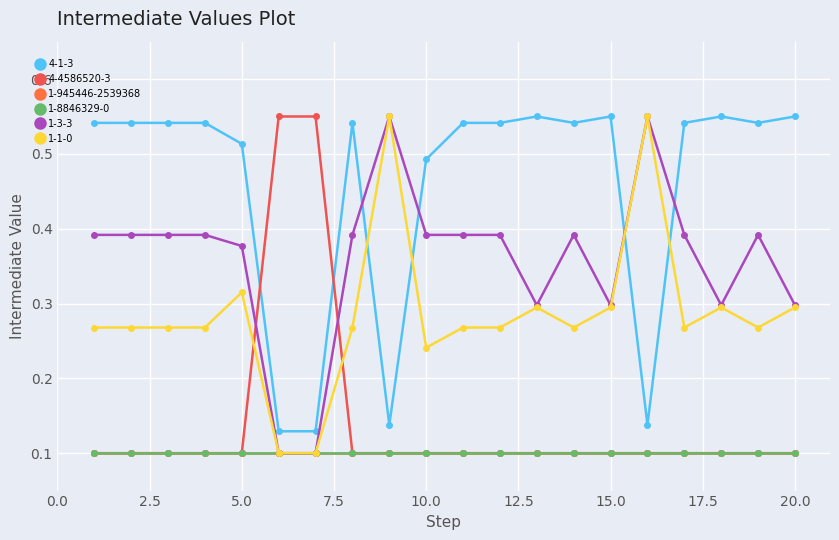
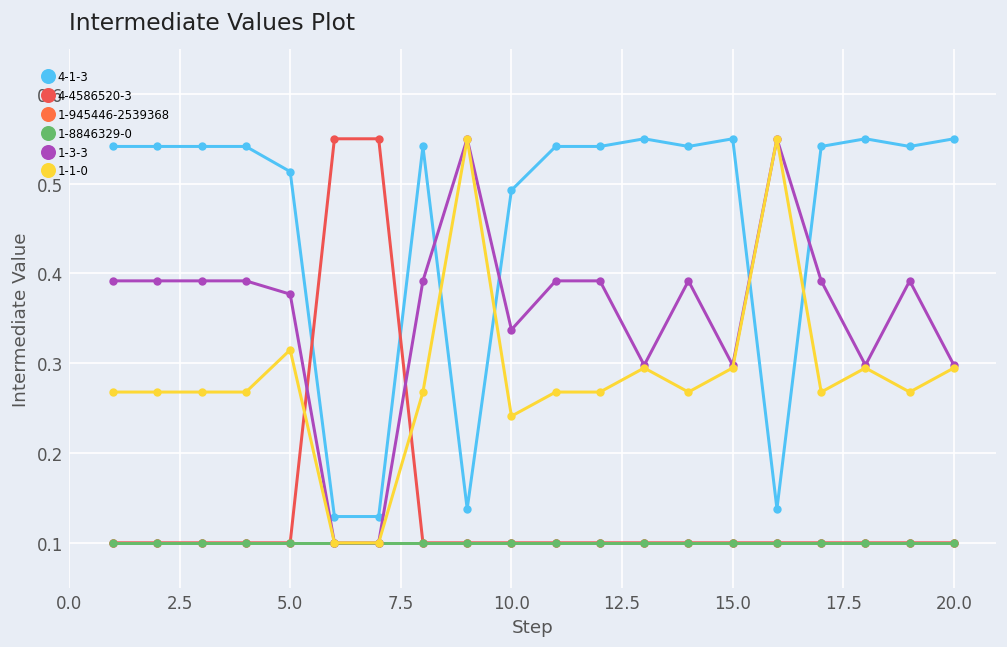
1-3-3, 10.0: 0.39 -> 0.34
